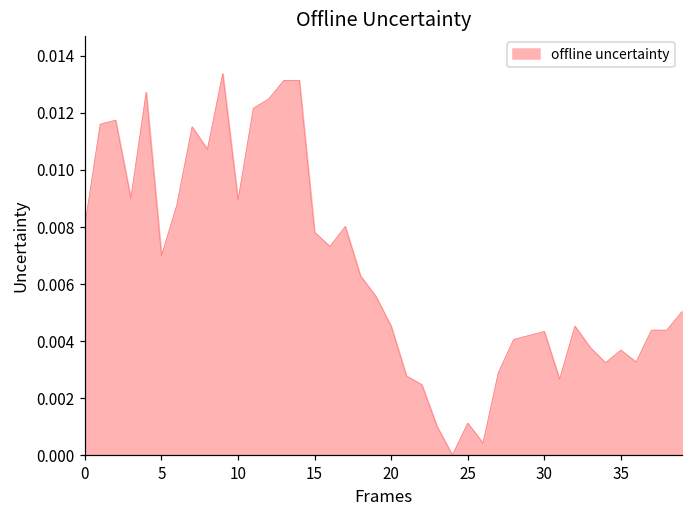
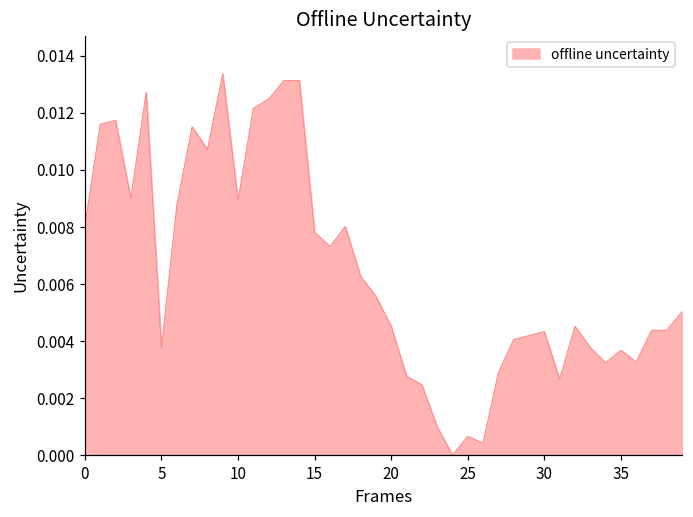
5: 0.0070 -> 0.0038
25: 0.0011 -> 0.0007
